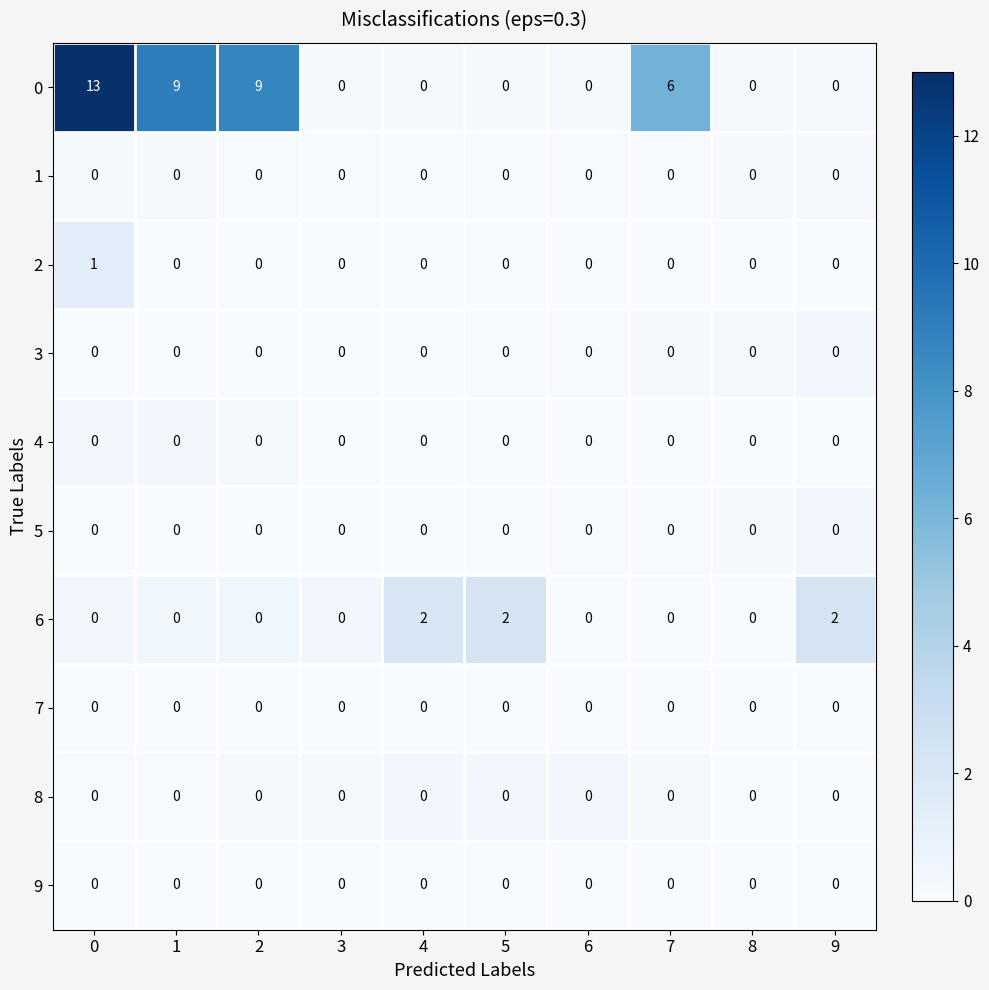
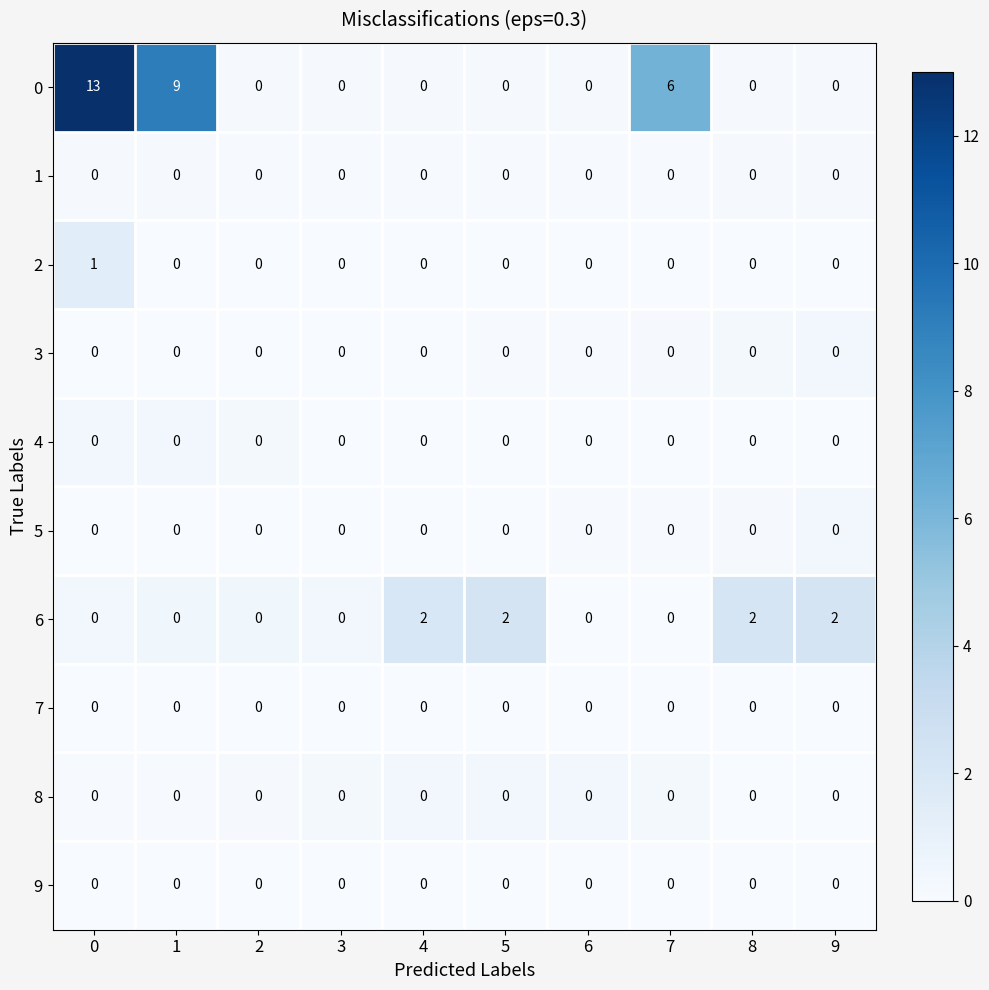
0, 2: 9 -> 0
6, 8: 0 -> 2
